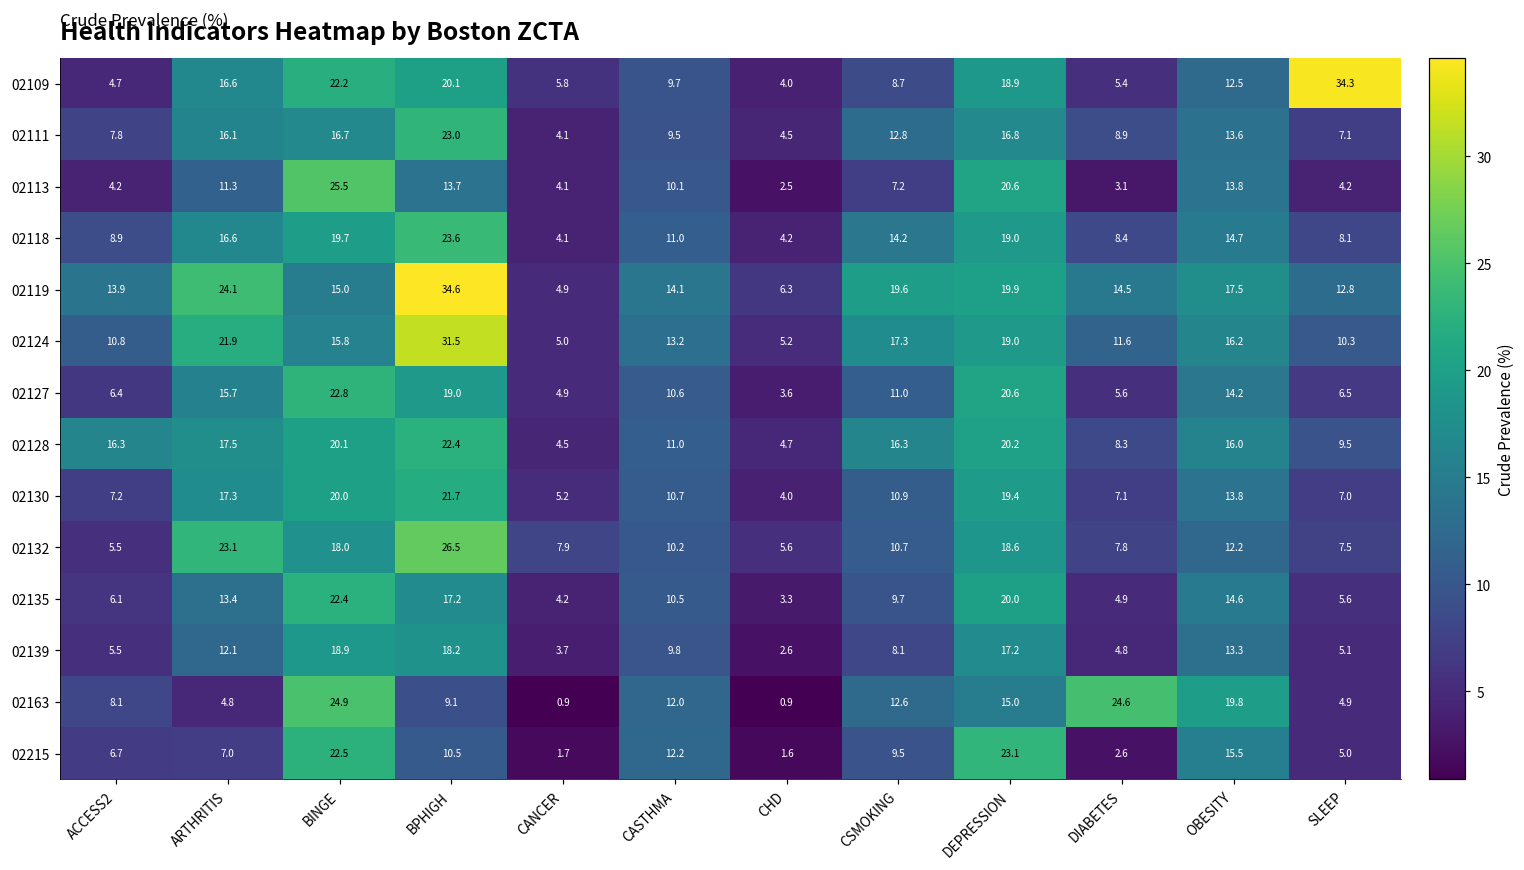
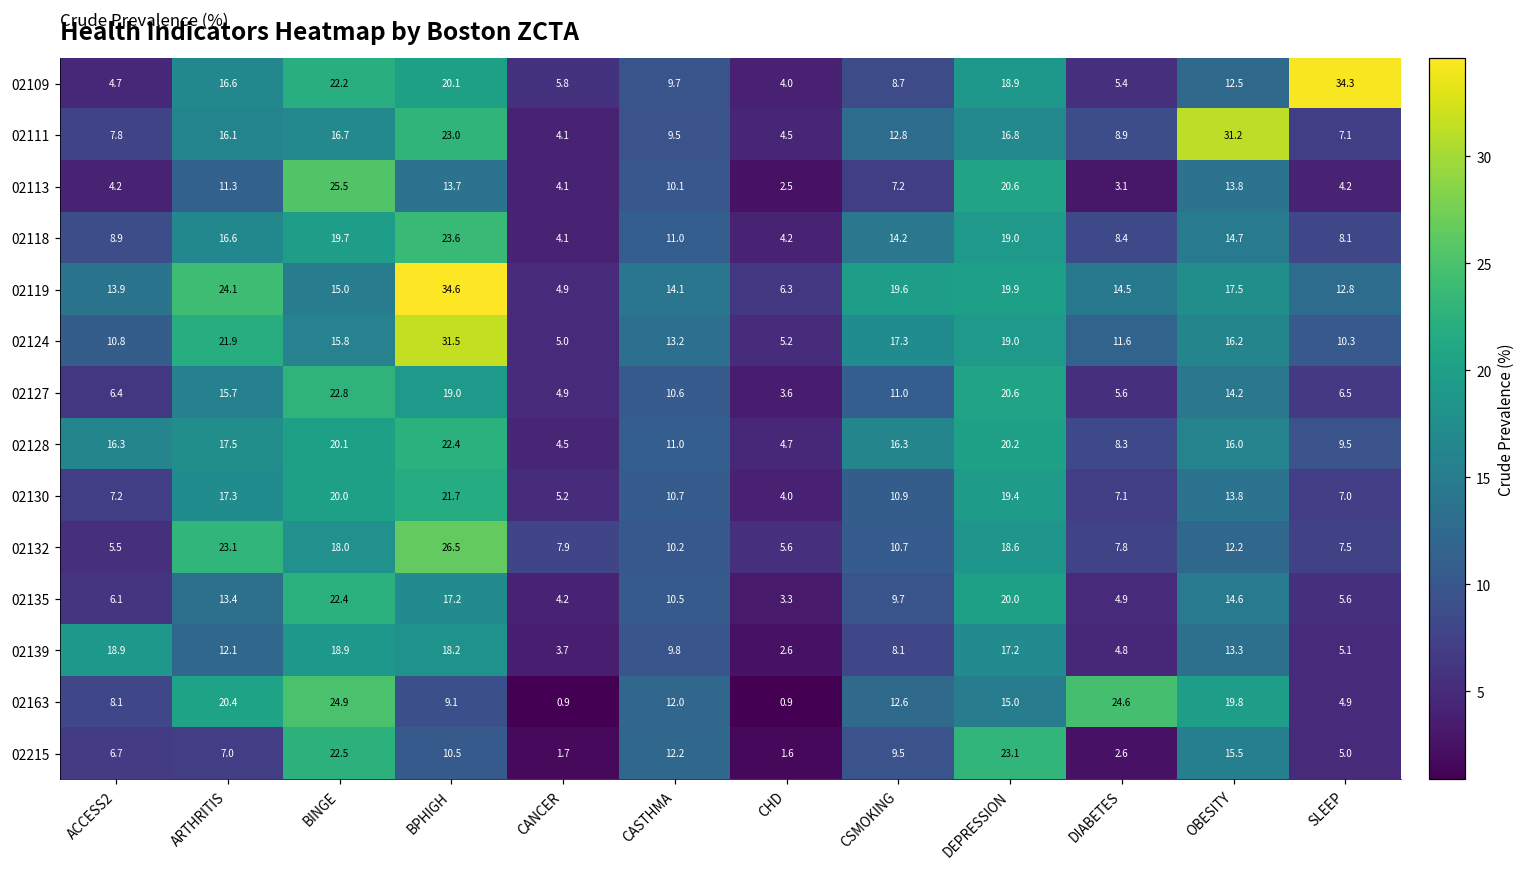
02111, OBESITY: 13.6 -> 31.2
02139, ACCESS2: 5.5 -> 18.9
02163, ARTHRITIS: 4.8 -> 20.4
